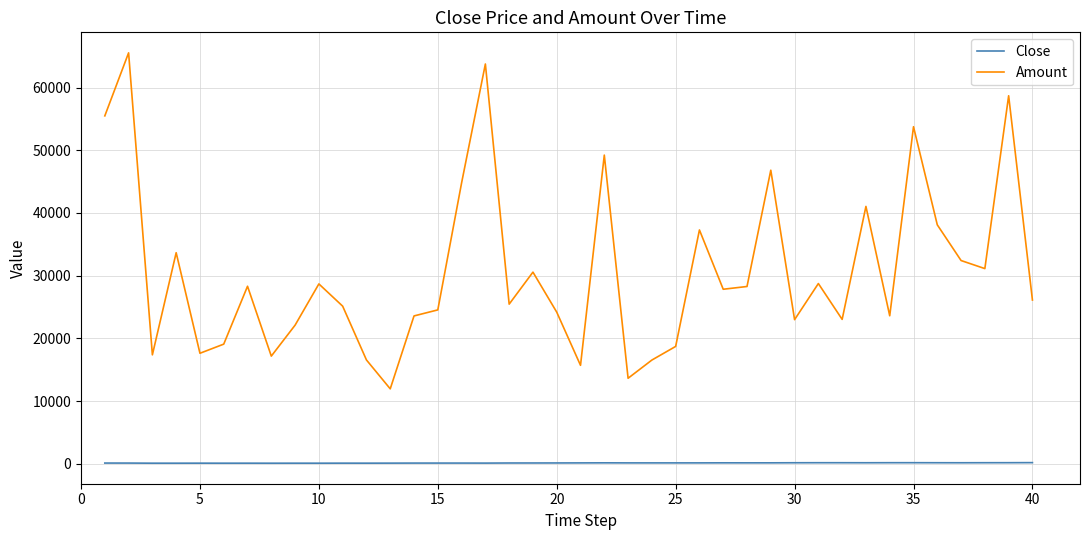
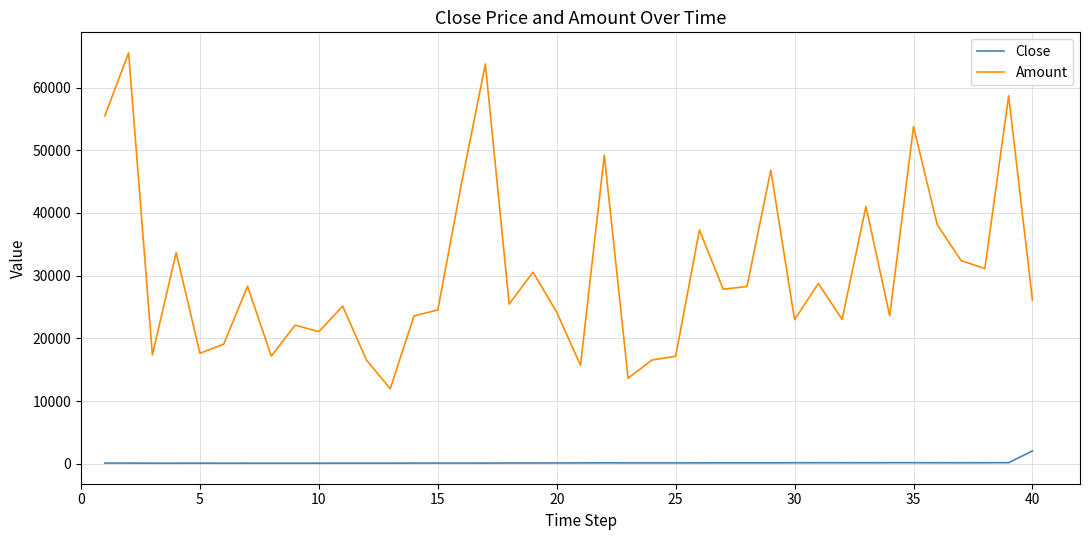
Amount, 10: 29000 -> 21000
Amount, 25: 19000 -> 17000
Close, 40: 0 -> 2000
